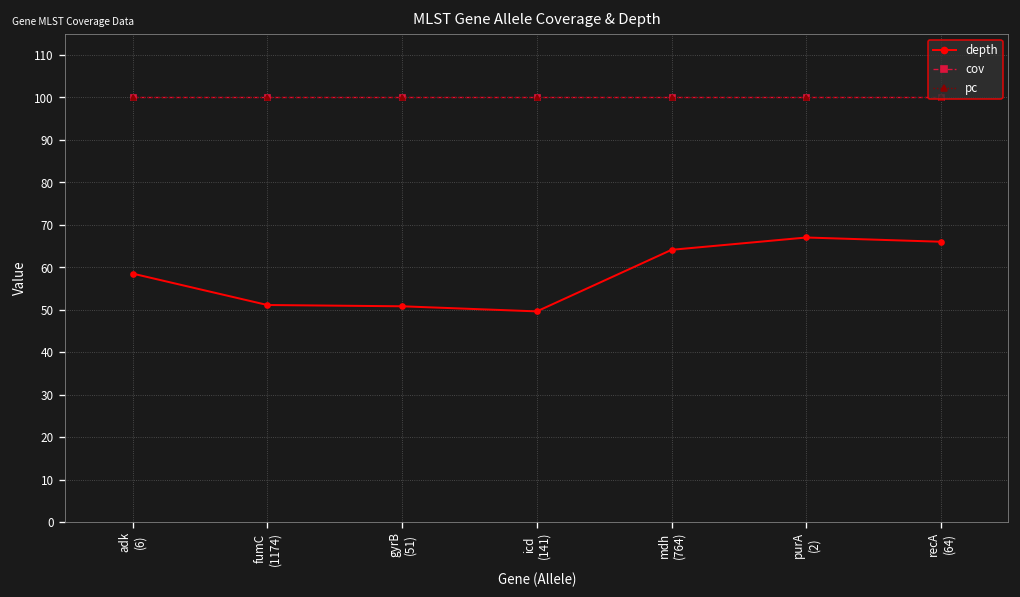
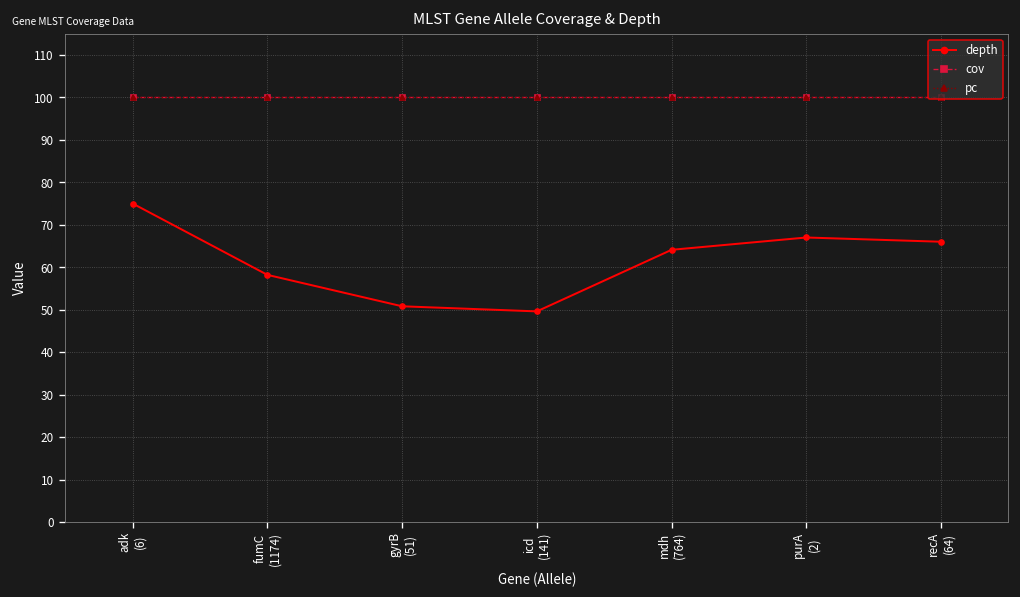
depth, adk (6): 59 -> 75
depth, fumC (1174): 51 -> 58
